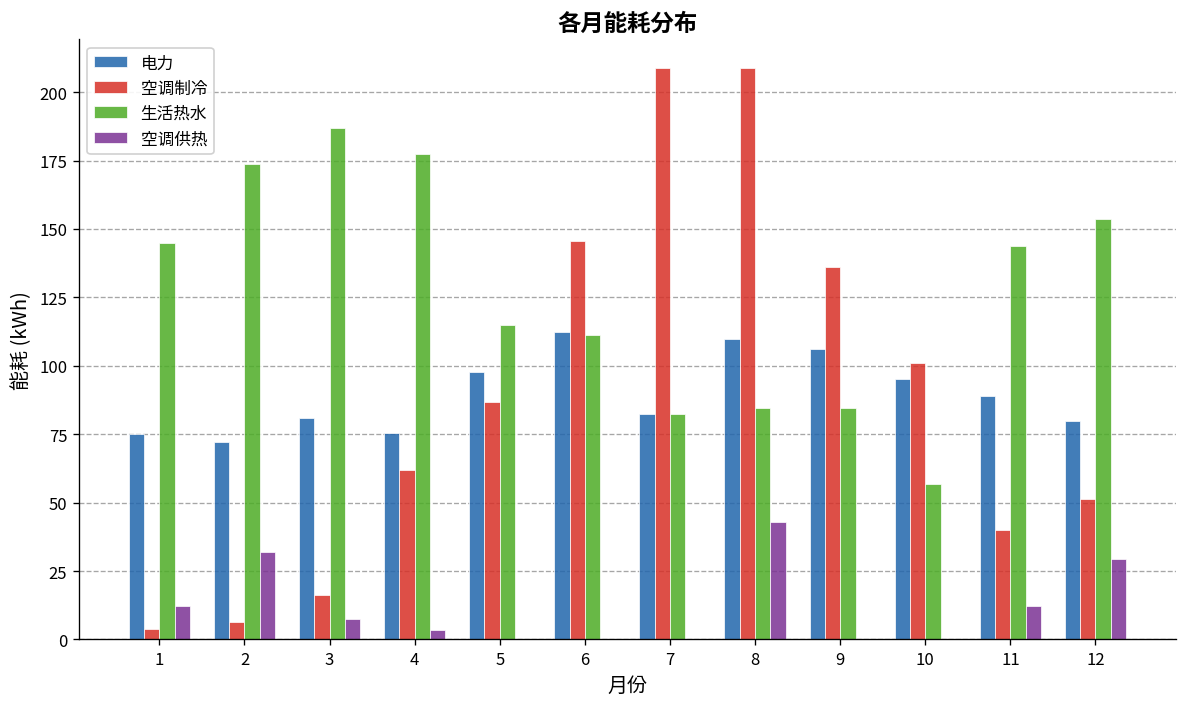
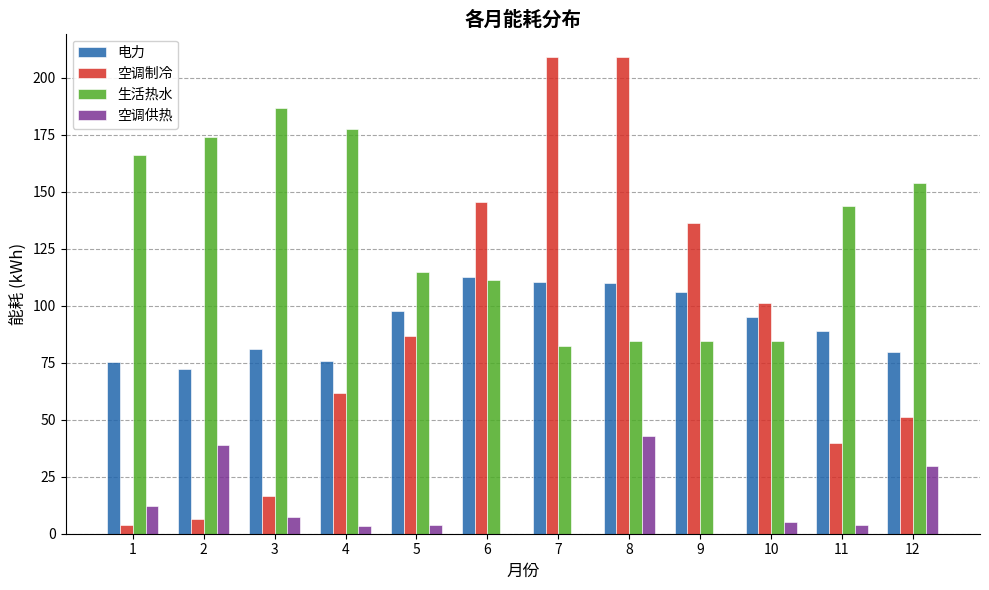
生活热水, 1: 145 -> 166
空调供热, 2: 32 -> 39
空调供热, 5: 0 -> 4
电力, 7: 83 -> 111
生活热水, 10: 57 -> 85
空调供热, 10: 0 -> 5
空调供热, 11: 12 -> 4
